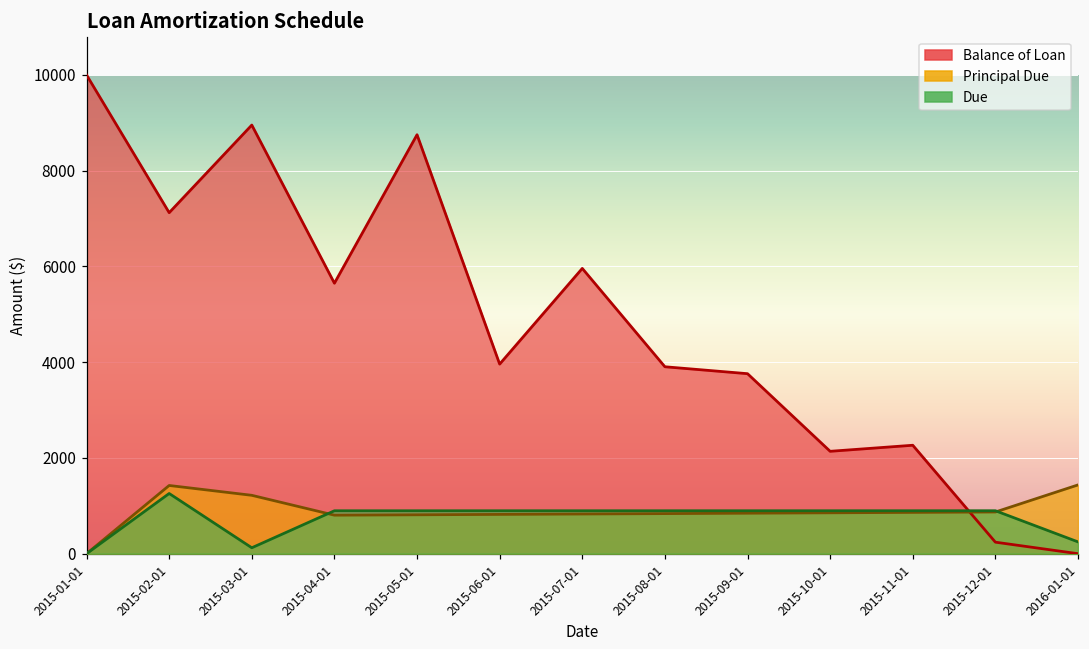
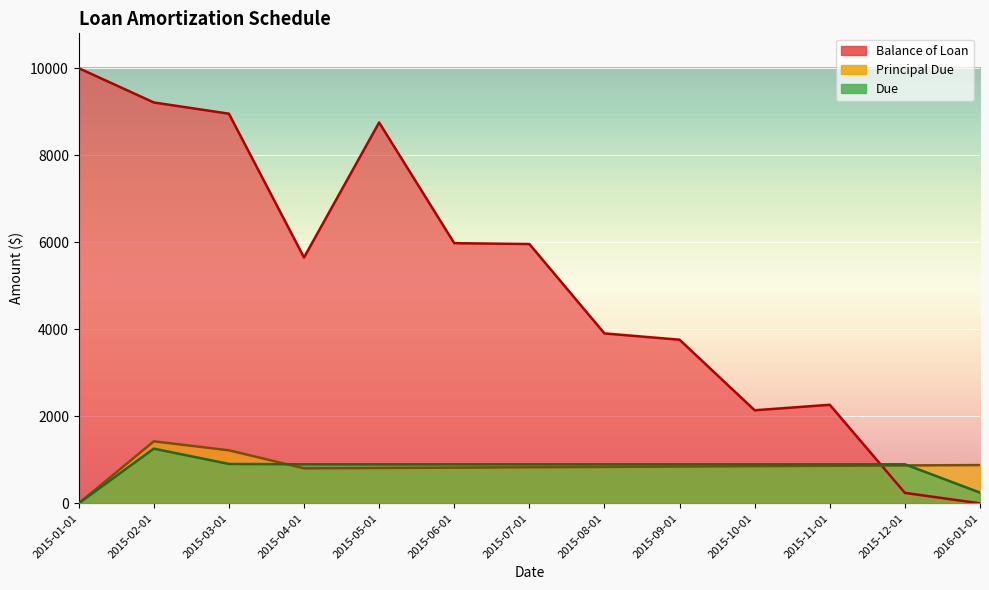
Balance of Loan, 2015-02-01: 7100 -> 9200
Due, 2015-03-01: 100 -> 900
Balance of Loan, 2015-06-01: 4000 -> 6000
Principal Due, 2016-01-01: 1400 -> 900
